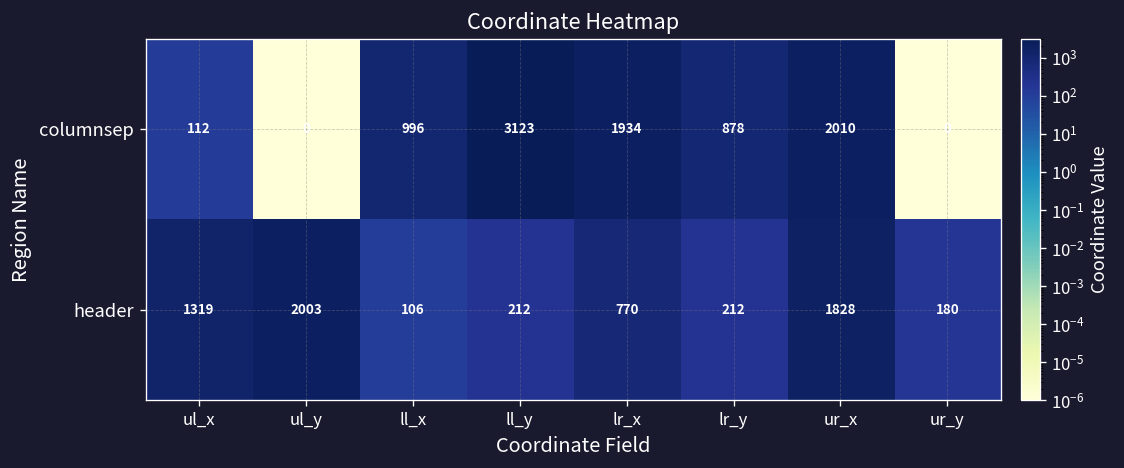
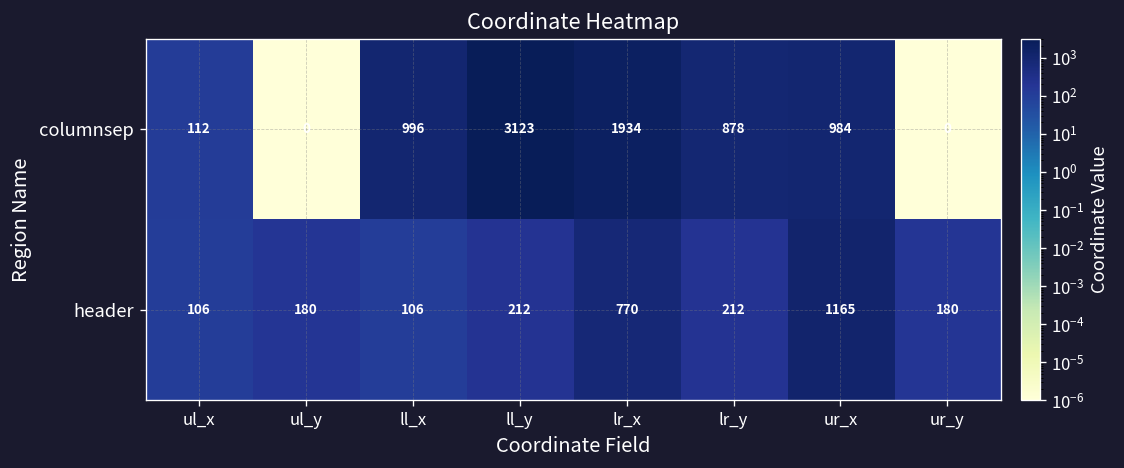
columnsep, ur_x: 2010 -> 984
header, ul_x: 1319 -> 106
header, ul_y: 2003 -> 180
header, ur_x: 1828 -> 1165
